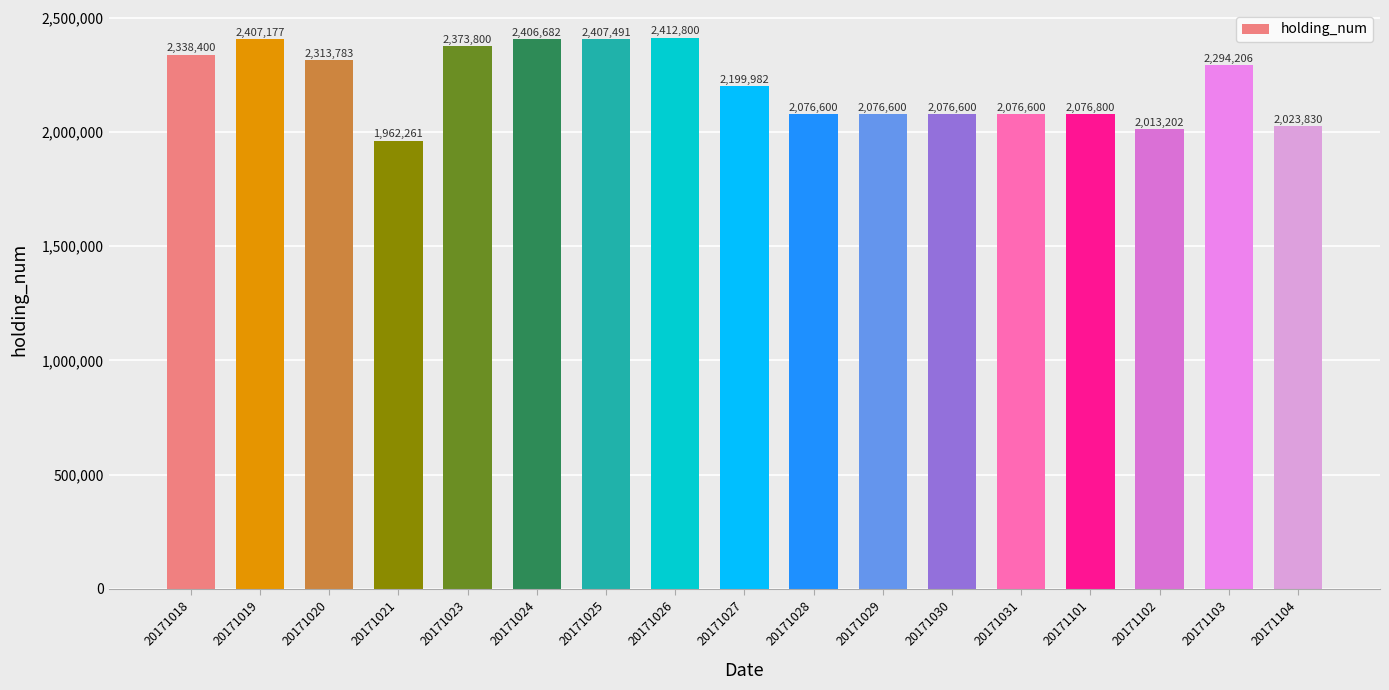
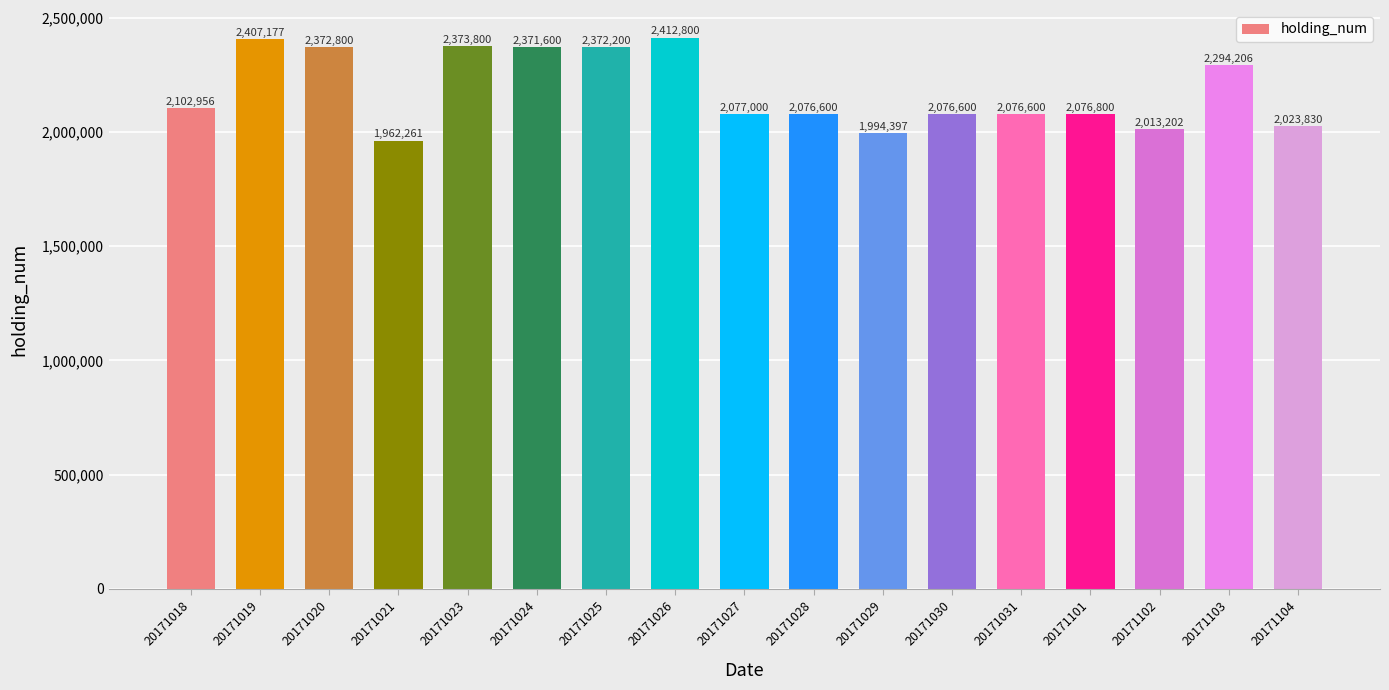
20171018: 2,338,400 -> 2,102,956
20171020: 2,313,783 -> 2,372,800
20171024: 2,406,682 -> 2,371,600
20171025: 2,407,491 -> 2,372,200
20171027: 2,199,982 -> 2,077,000
20171029: 2,076,600 -> 1,994,397
